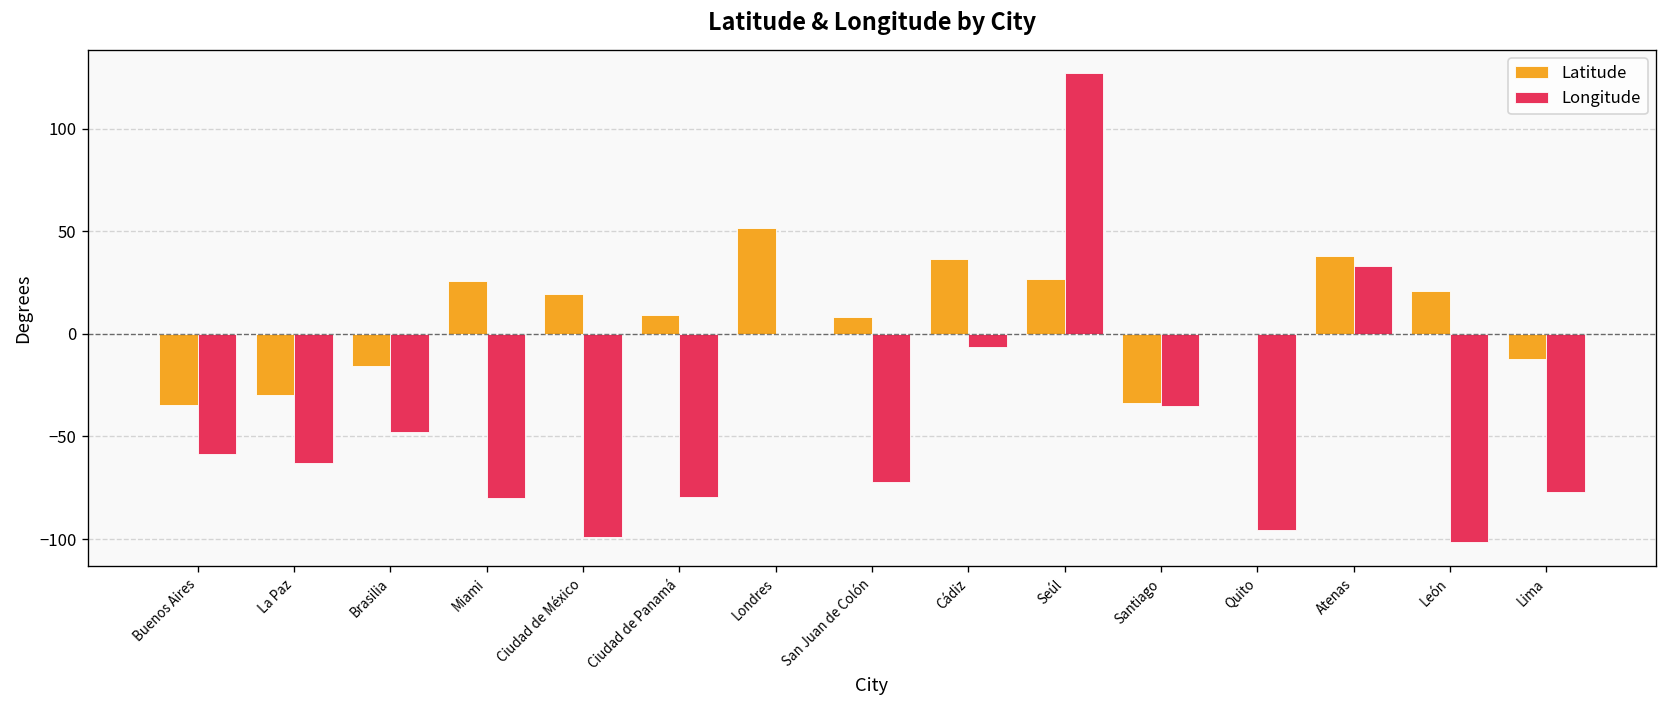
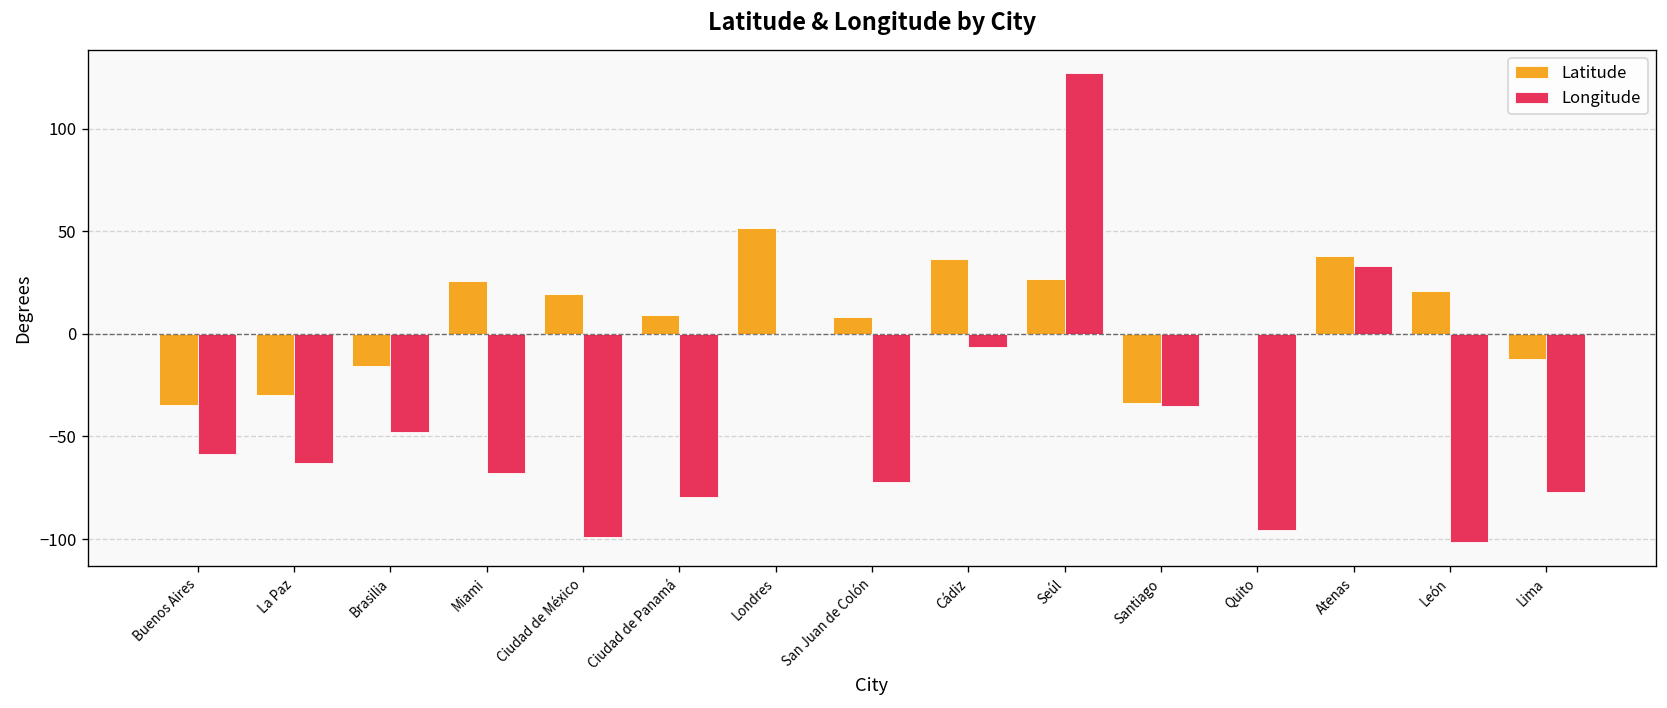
Longitude, Miami: -80 -> -68
